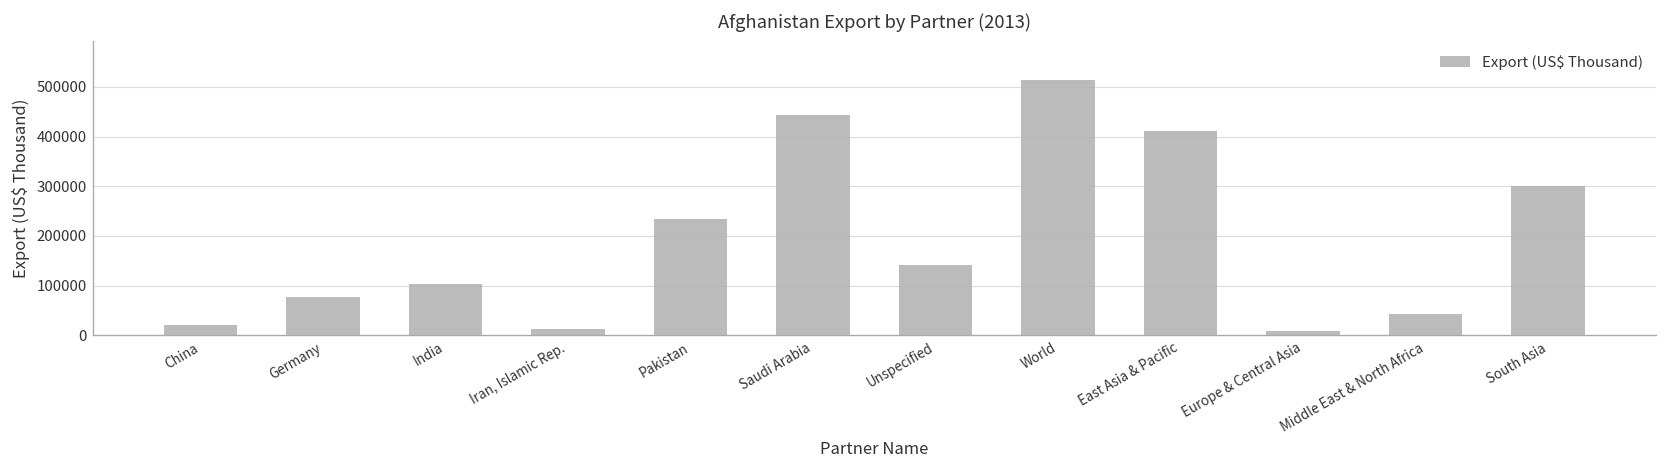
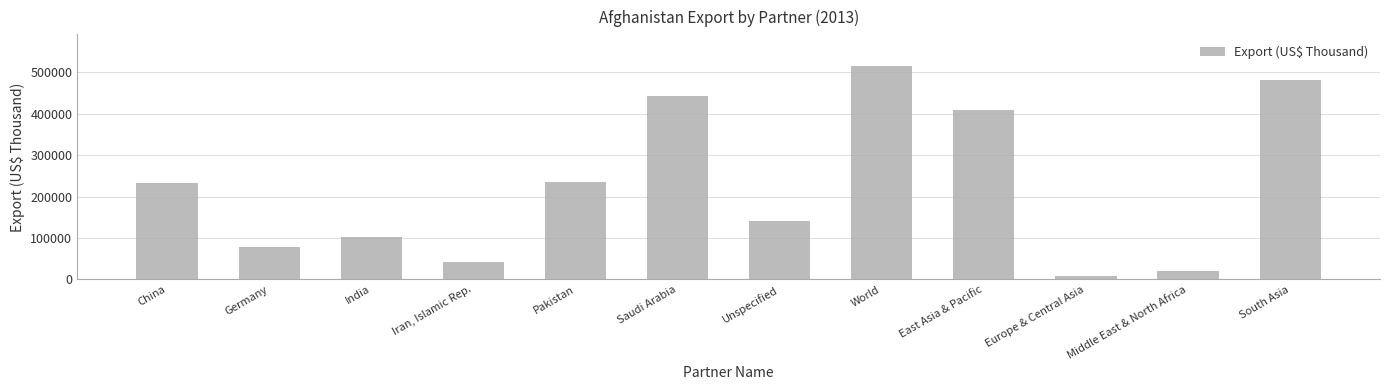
China: 20000 -> 230000
Iran, Islamic Rep.: 10000 -> 40000
Middle East & North Africa: 40000 -> 20000
South Asia: 300000 -> 480000
